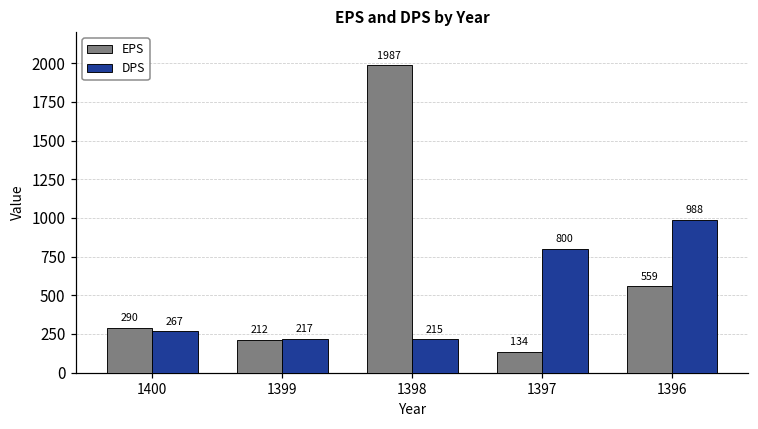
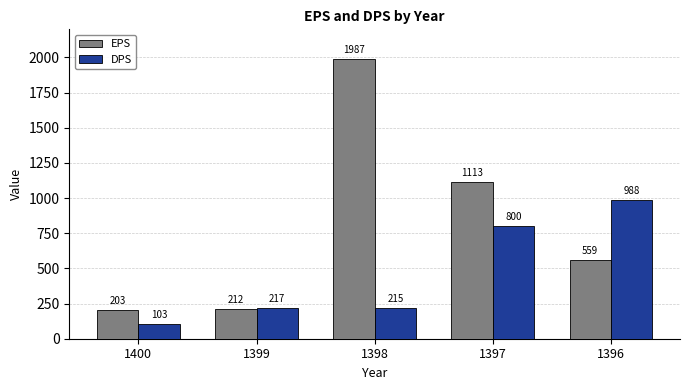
EPS, 1400: 290 -> 203
DPS, 1400: 267 -> 103
EPS, 1397: 134 -> 1113
